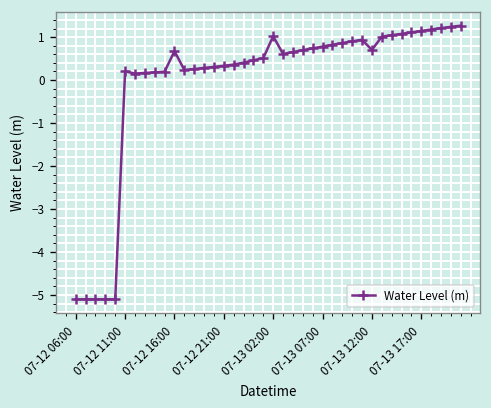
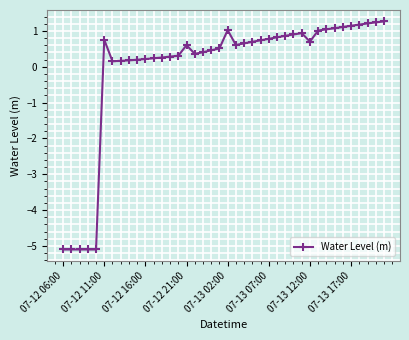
07-12 11:00: 0.2 -> 0.8
07-12 16:00: 0.7 -> 0.2
07-12 21:00: 0.3 -> 0.6
